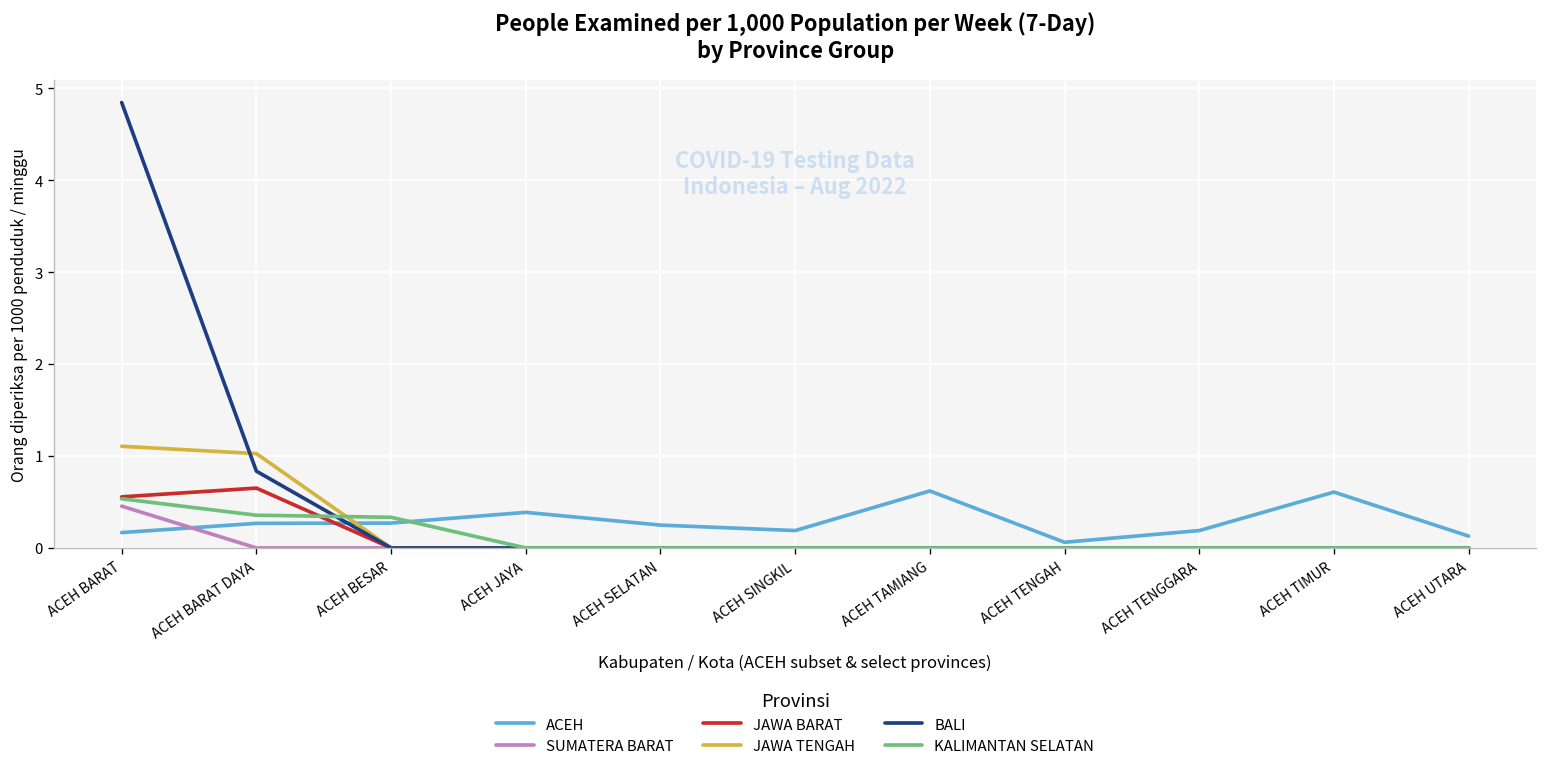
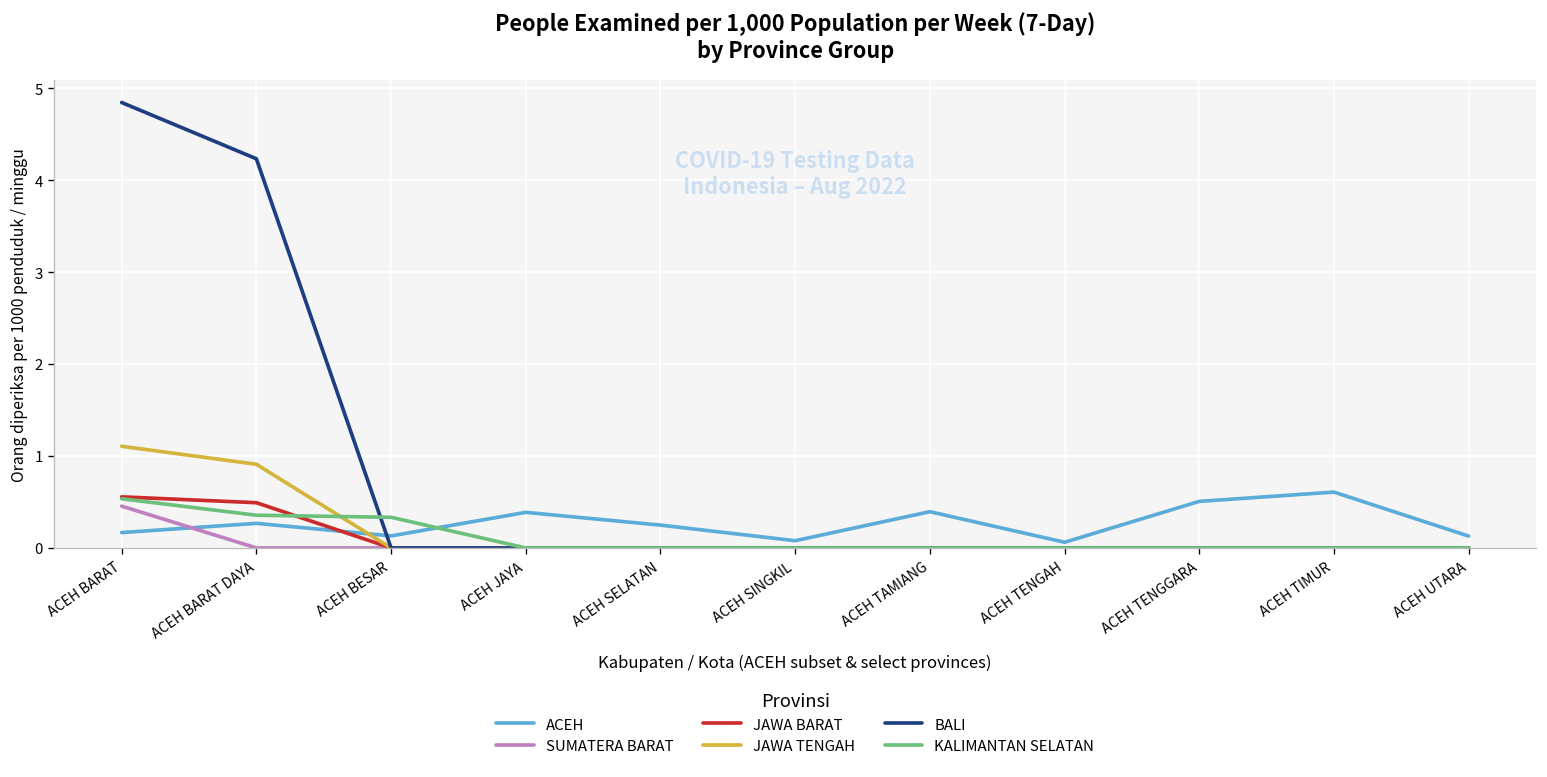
JAWA BARAT, ACEH BARAT DAYA: 0.7 -> 0.5
JAWA TENGAH, ACEH BARAT DAYA: 1.0 -> 0.9
BALI, ACEH BARAT DAYA: 0.8 -> 4.2
ACEH, ACEH BESAR: 0.3 -> 0.1
ACEH, ACEH SINGKIL: 0.2 -> 0.1
ACEH, ACEH TAMIANG: 0.6 -> 0.4
ACEH, ACEH TENGGARA: 0.2 -> 0.5
